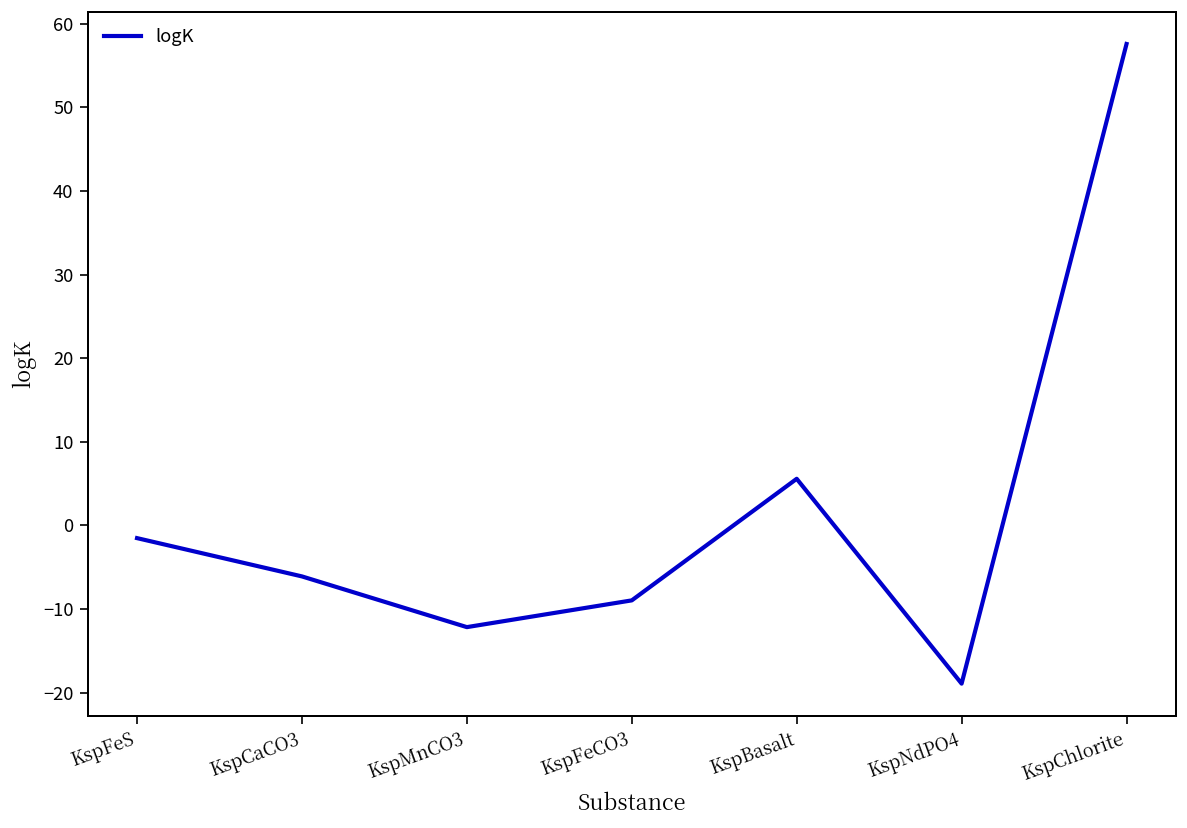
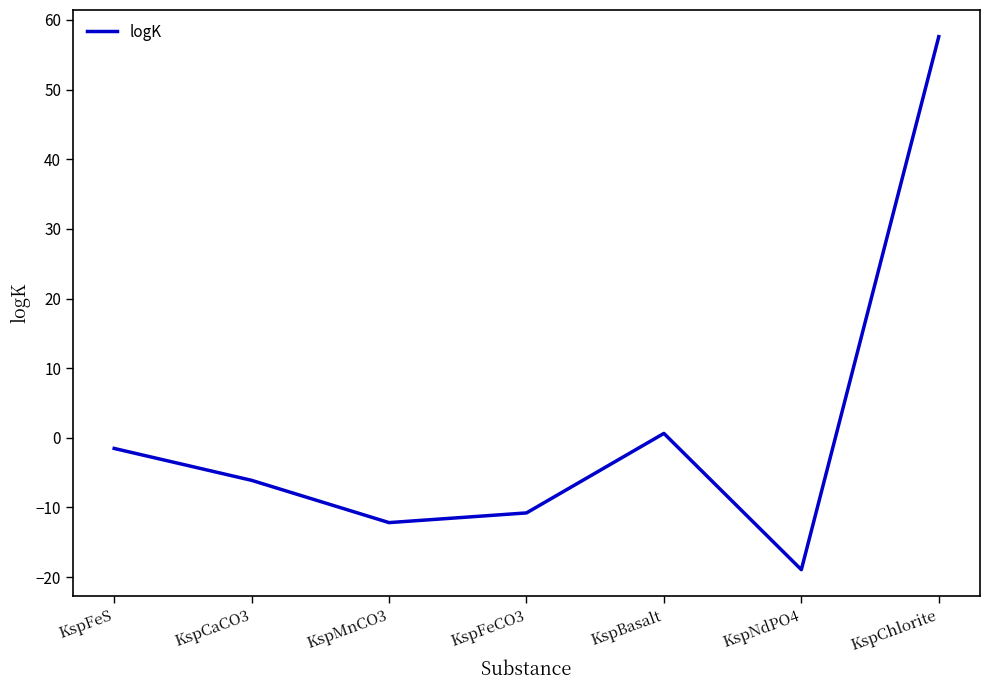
KspFeCO3: -9 -> -11
KspBasalt: 6 -> 1
